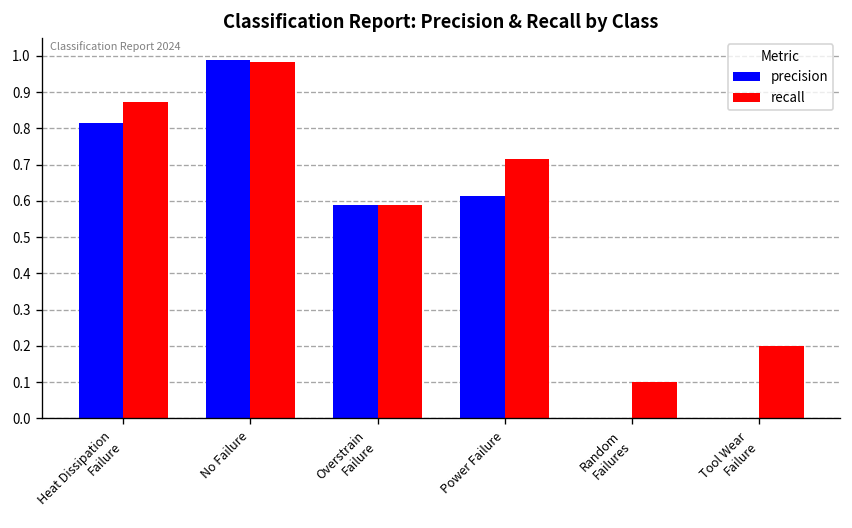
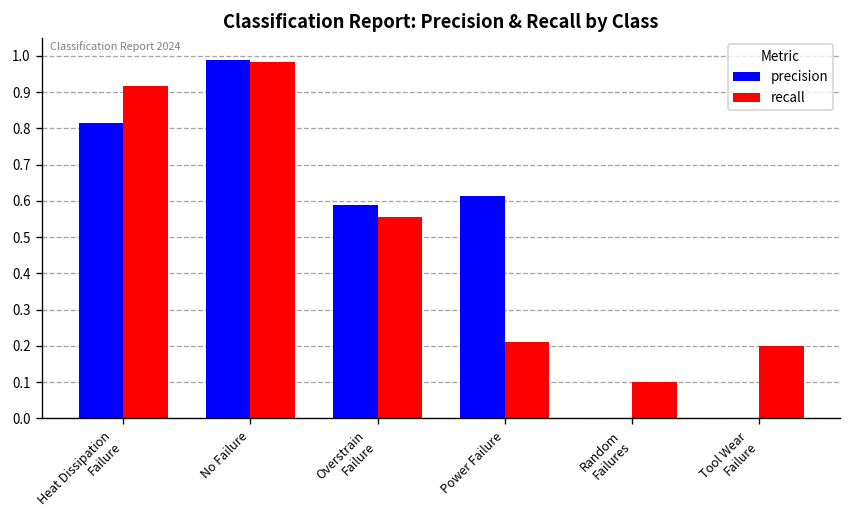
recall, Heat Dissipation Failure: 0.87 -> 0.92
recall, Overstrain Failure: 0.59 -> 0.55
recall, Power Failure: 0.71 -> 0.21
